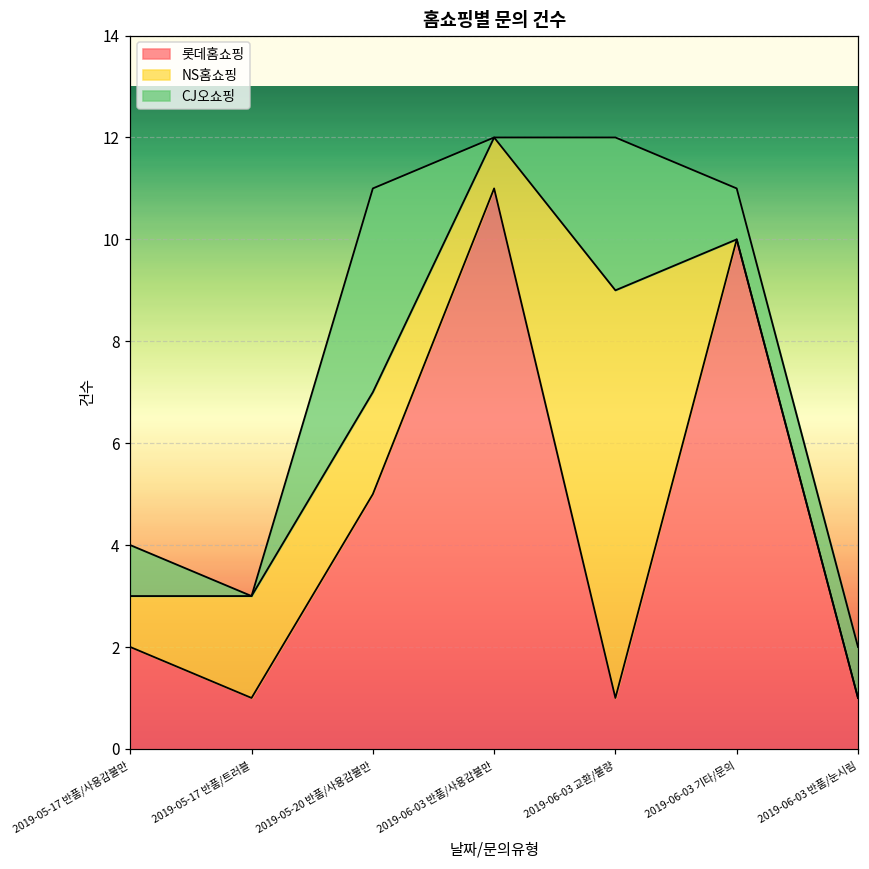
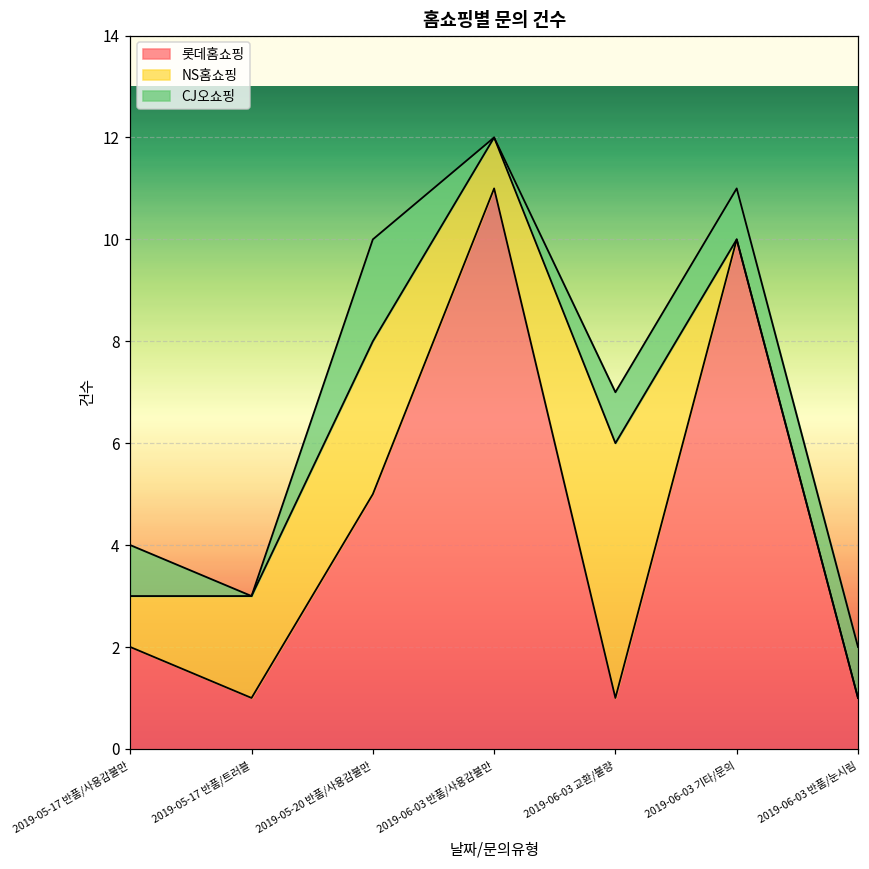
NS홈쇼핑, 2019-05-20 반품/사용감불만: 2 -> 3
CJ오쇼핑, 2019-05-20 반품/사용감불만: 4 -> 2
NS홈쇼핑, 2019-06-03 교환/불량: 8 -> 5
CJ오쇼핑, 2019-06-03 교환/불량: 3 -> 1
